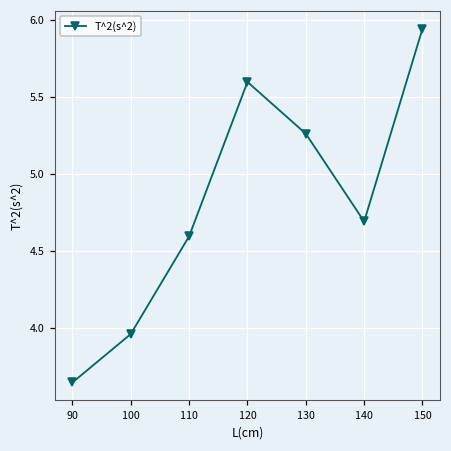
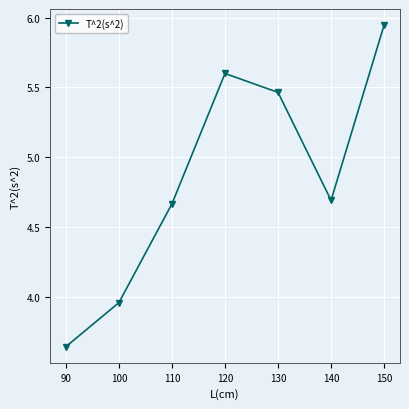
110: 4.59 -> 4.67
130: 5.26 -> 5.46
